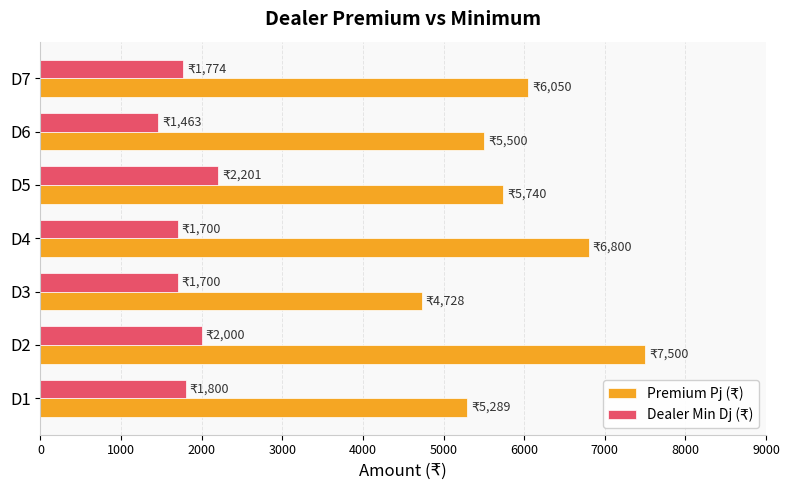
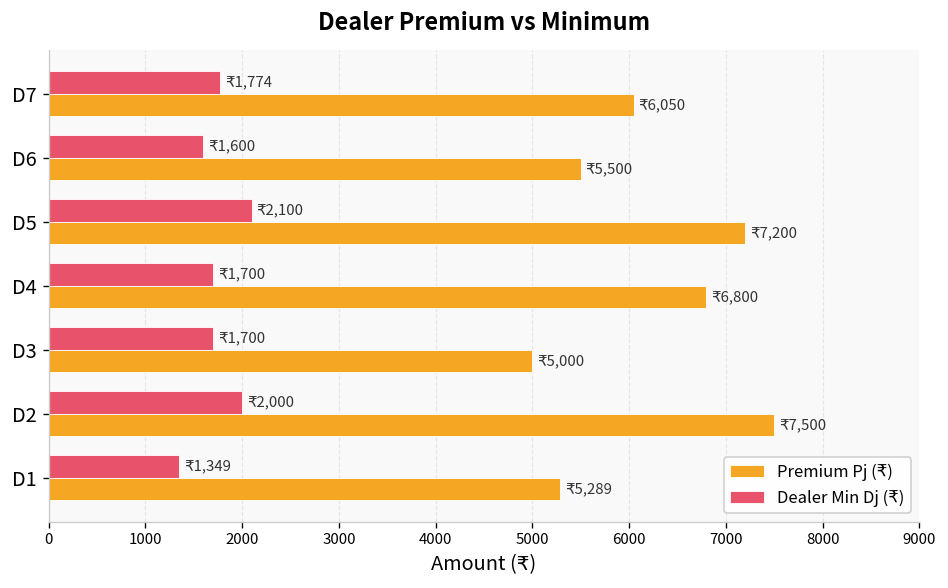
Dealer Min Dj (₹), D6: 1,463 -> 1,600
Dealer Min Dj (₹), D5: 2,201 -> 2,100
Premium Pj (₹), D5: 5,740 -> 7,200
Premium Pj (₹), D3: 4,728 -> 5,000
Dealer Min Dj (₹), D1: 1,800 -> 1,349
